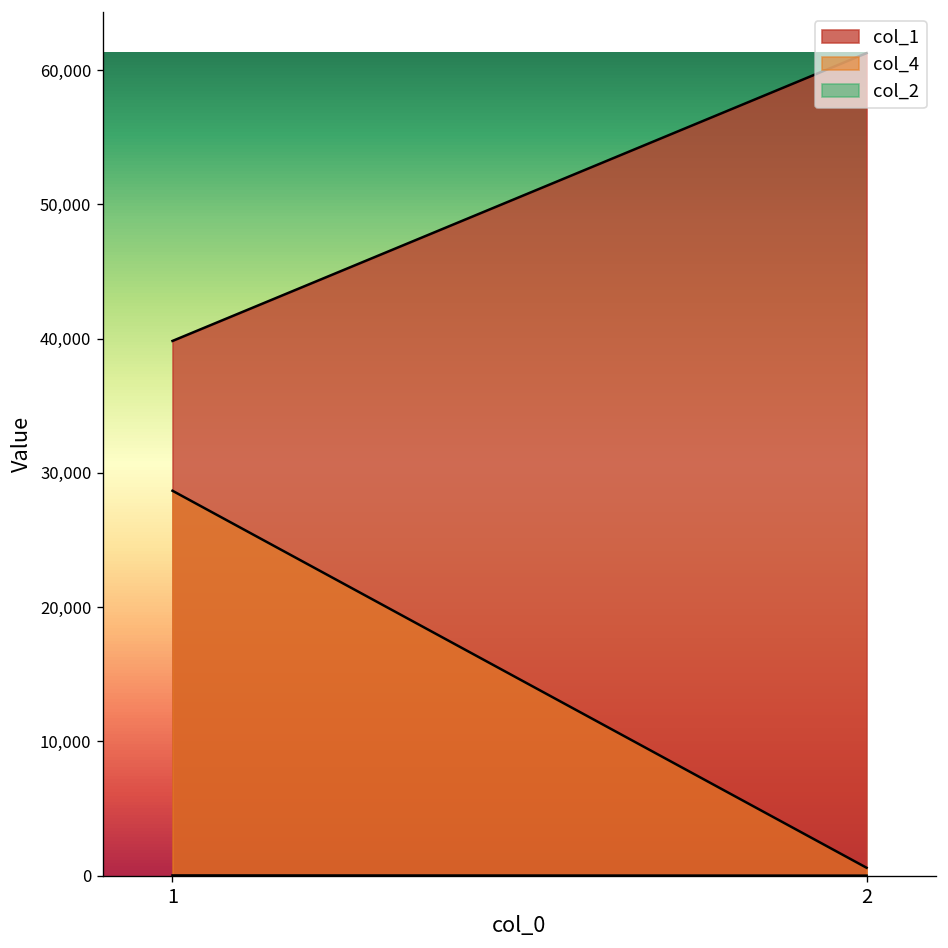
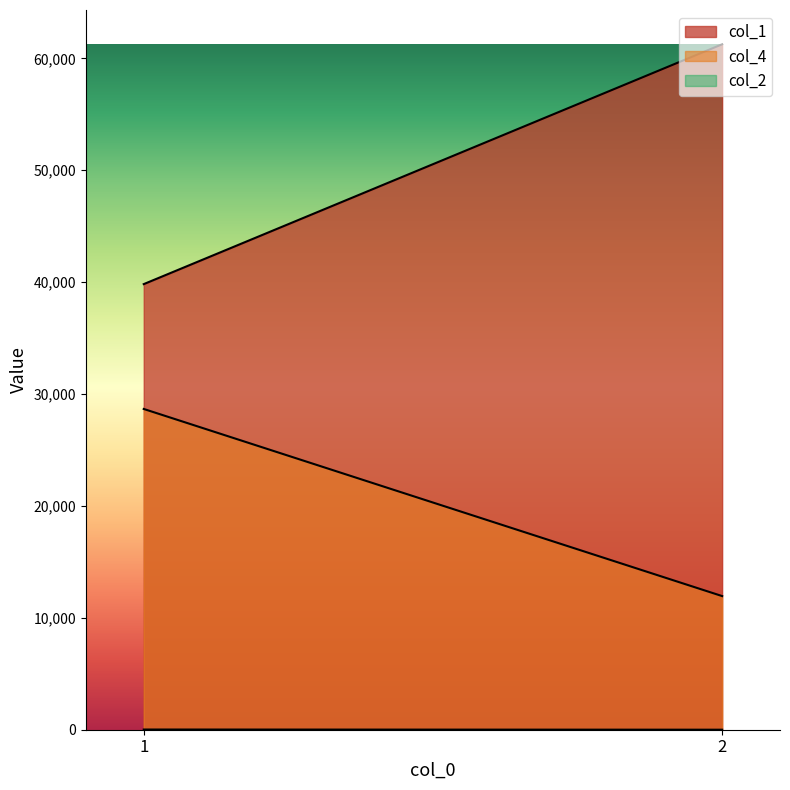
col_4, 2: 600 -> 11,900
